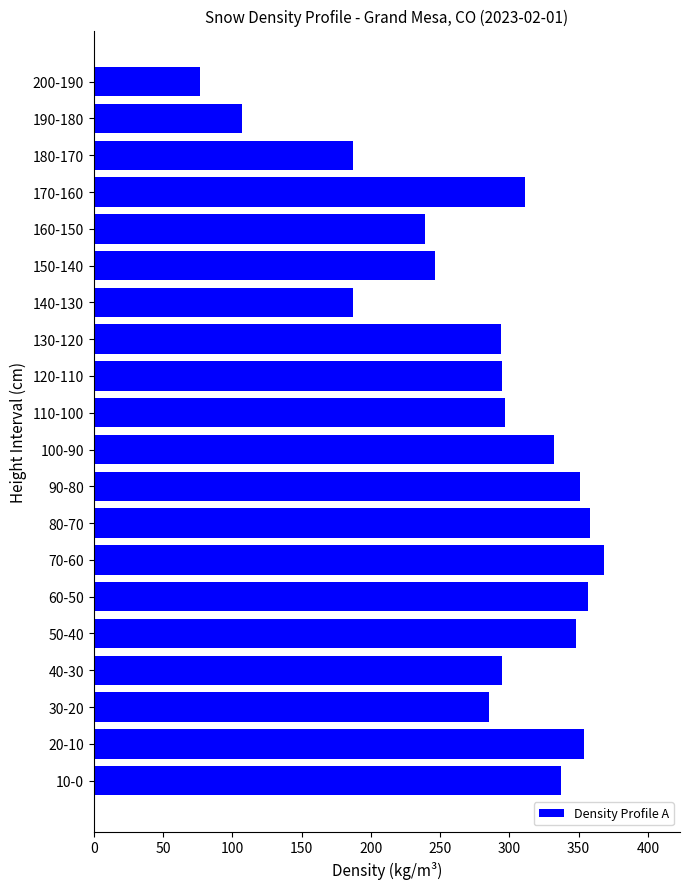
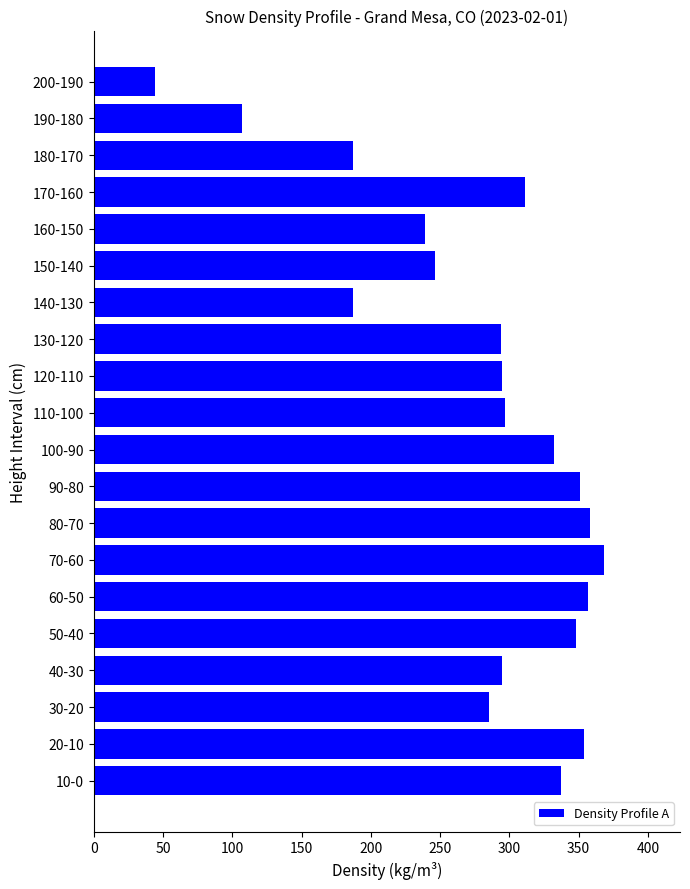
200-190: 77 -> 44
